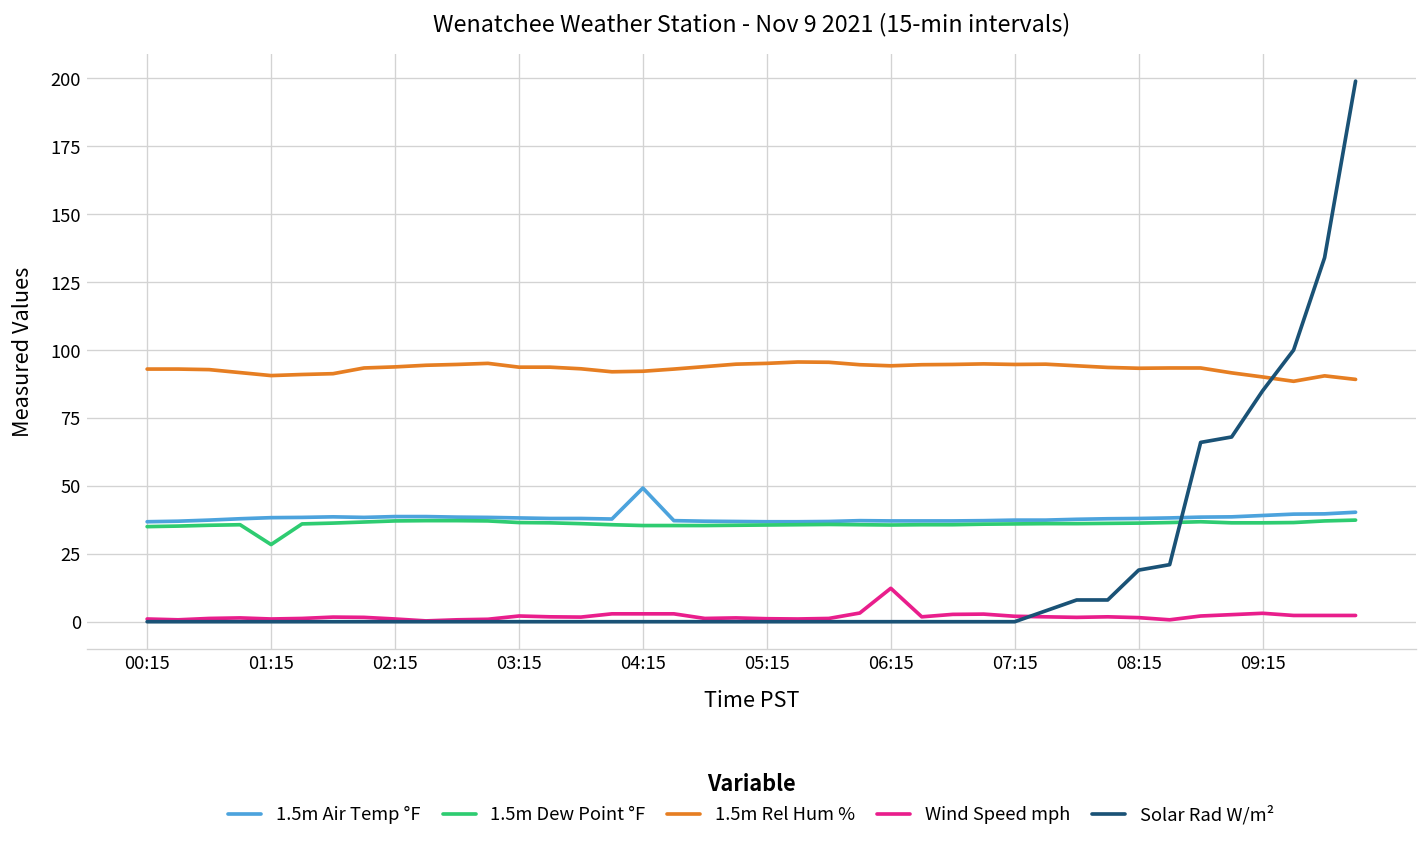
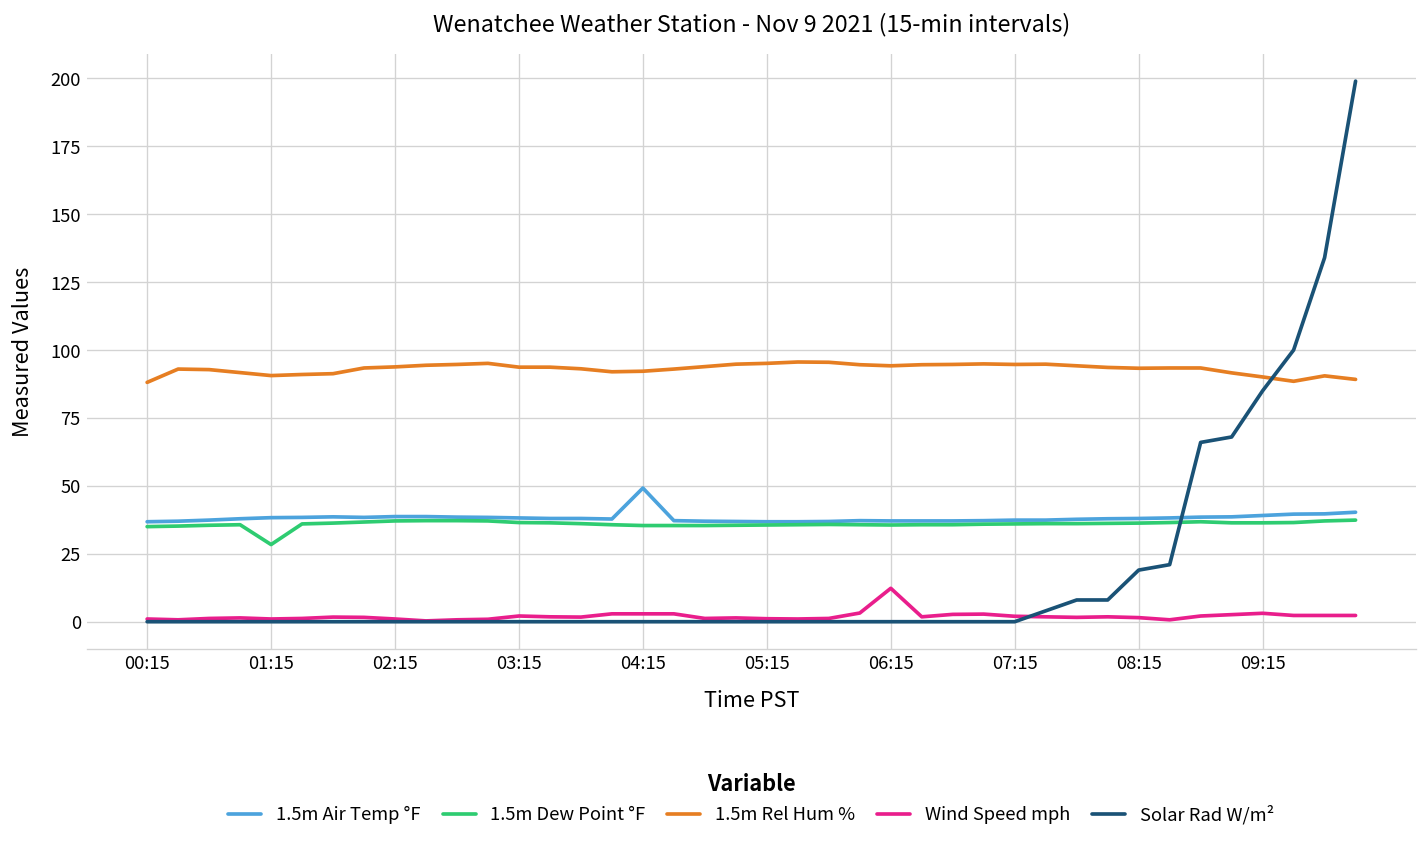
1.5m Rel Hum %, 00:15: 93 -> 88
